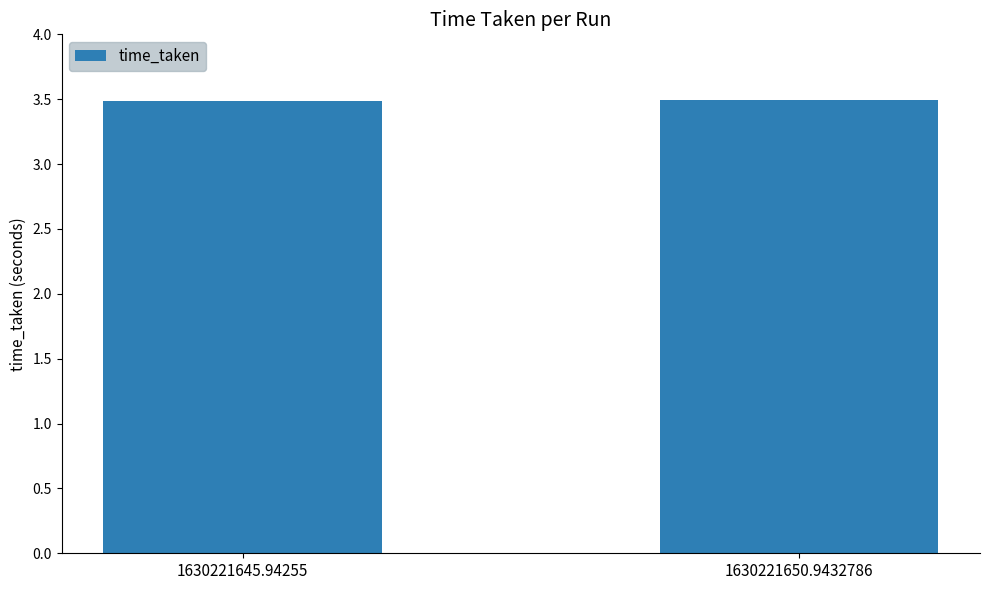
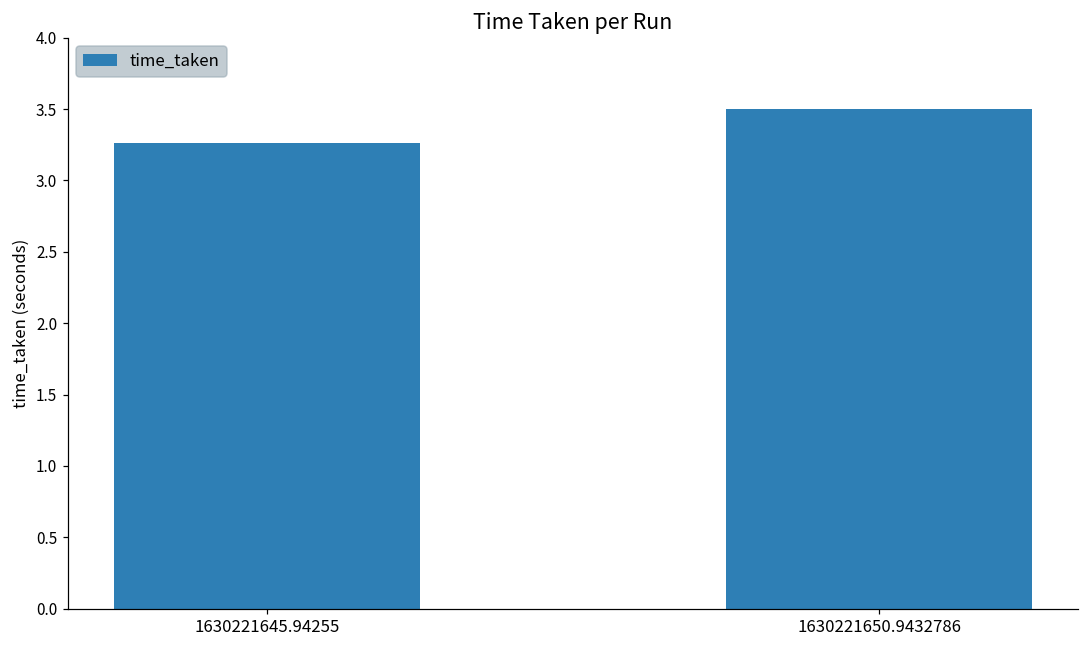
1630221645.94255: 3.48 -> 3.26
